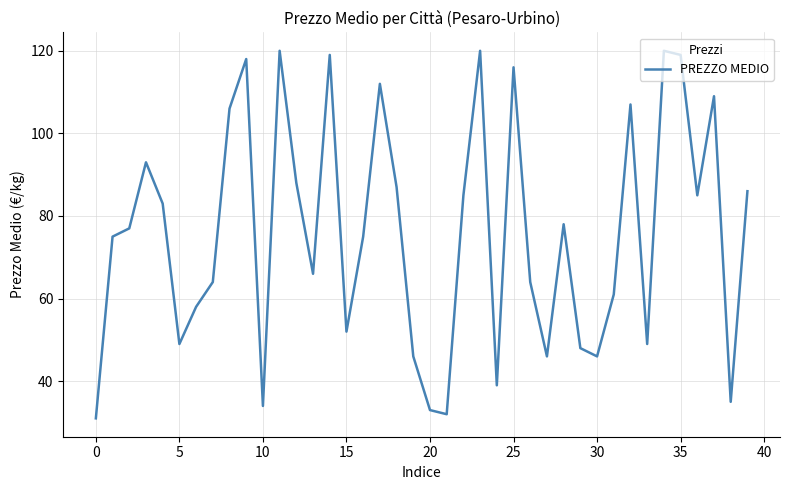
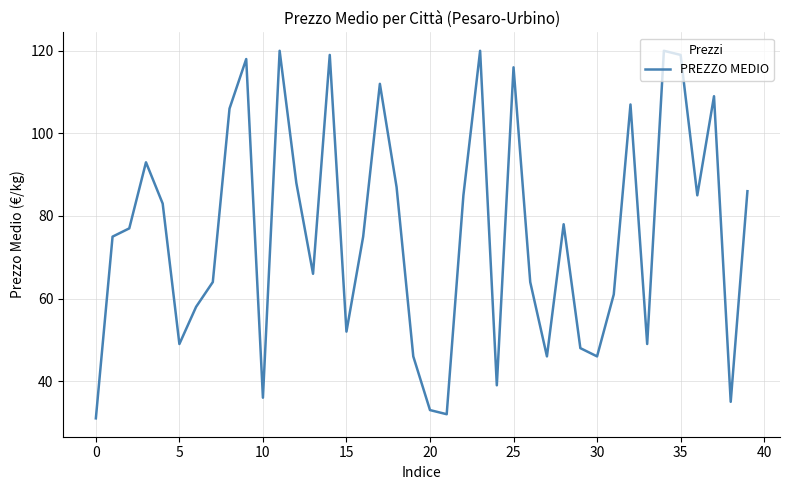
10: 34 -> 36
